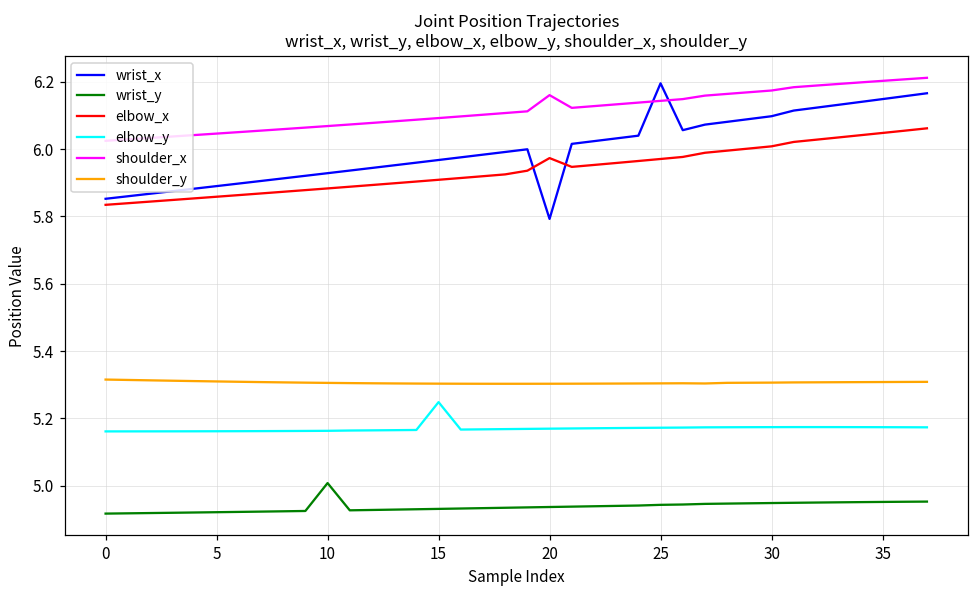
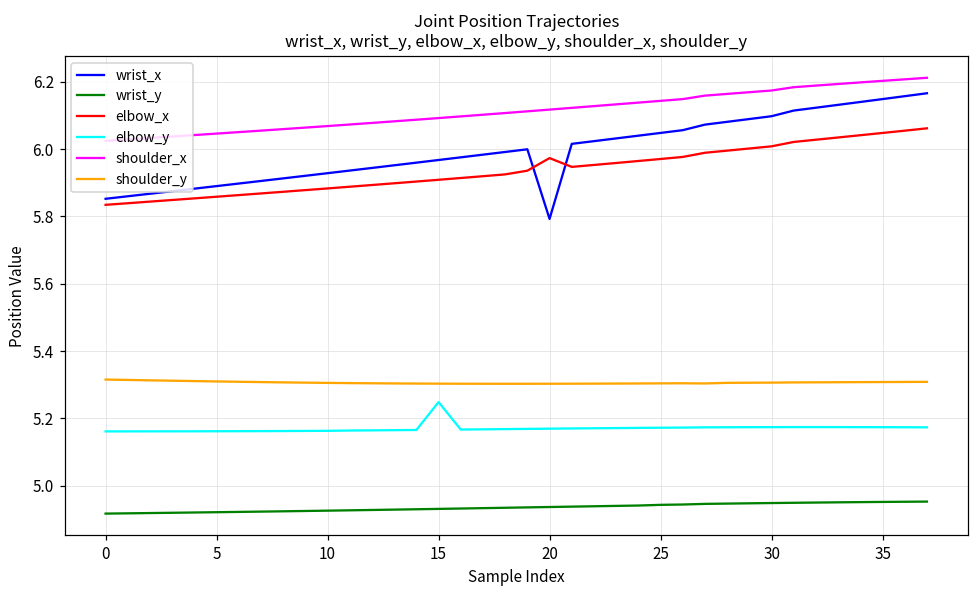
wrist_y, 10: 5.01 -> 4.93
shoulder_x, 20: 6.16 -> 6.12
wrist_x, 25: 6.20 -> 6.05
